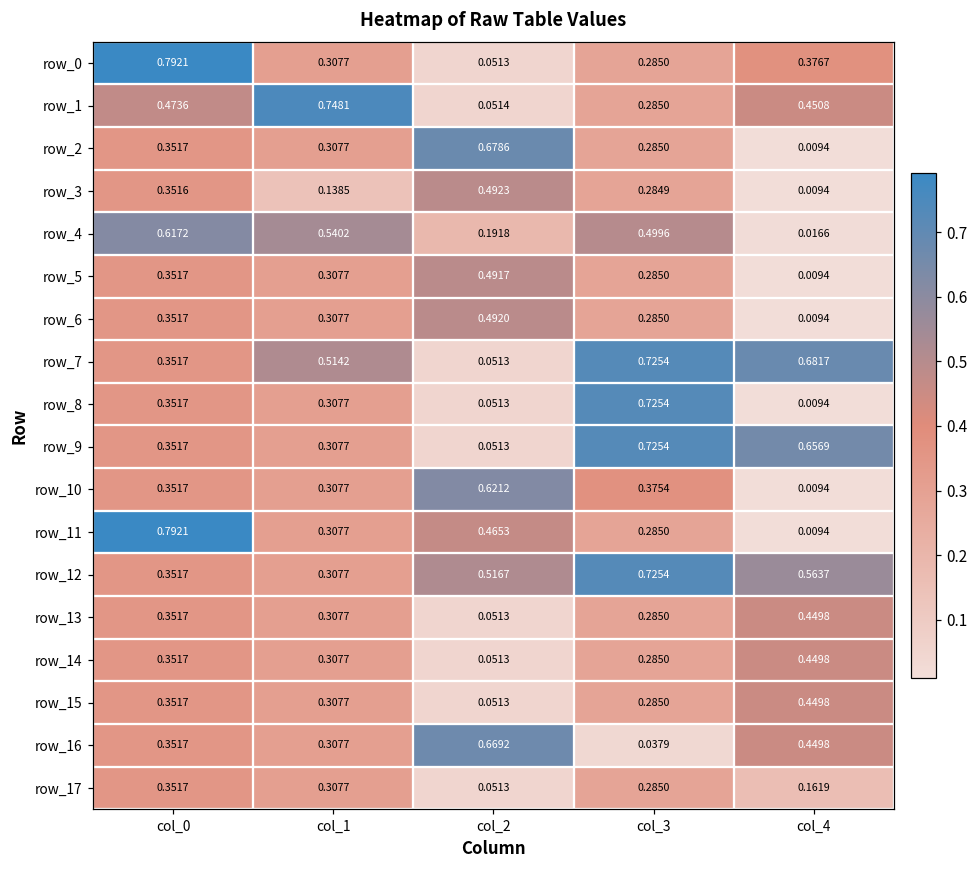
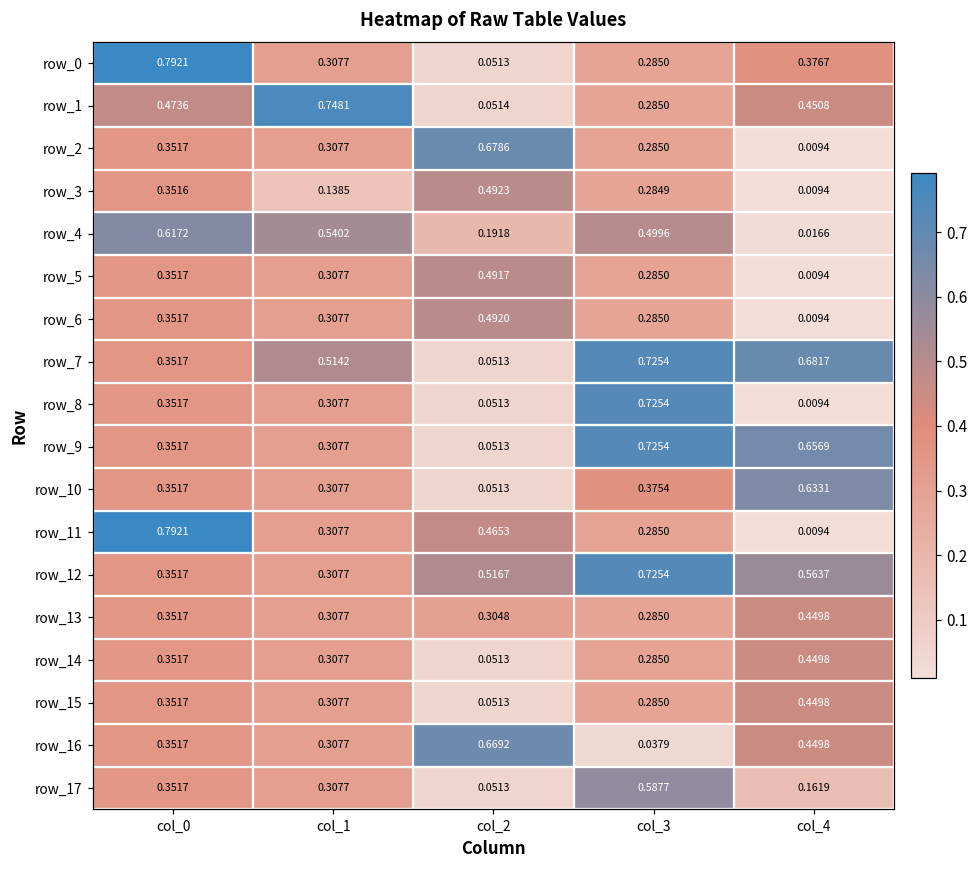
row_10, col_2: 0.6212 -> 0.0513
row_10, col_4: 0.0094 -> 0.6331
row_13, col_2: 0.0513 -> 0.3048
row_17, col_3: 0.2850 -> 0.5877
